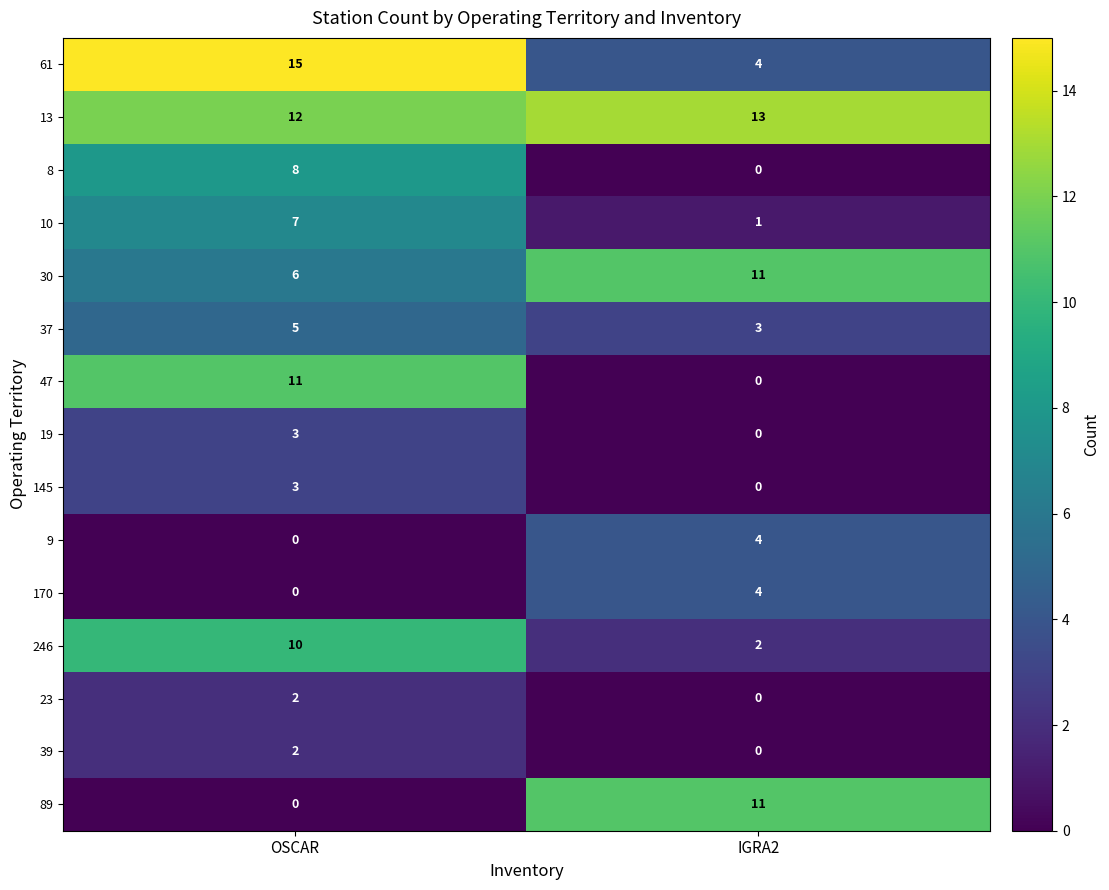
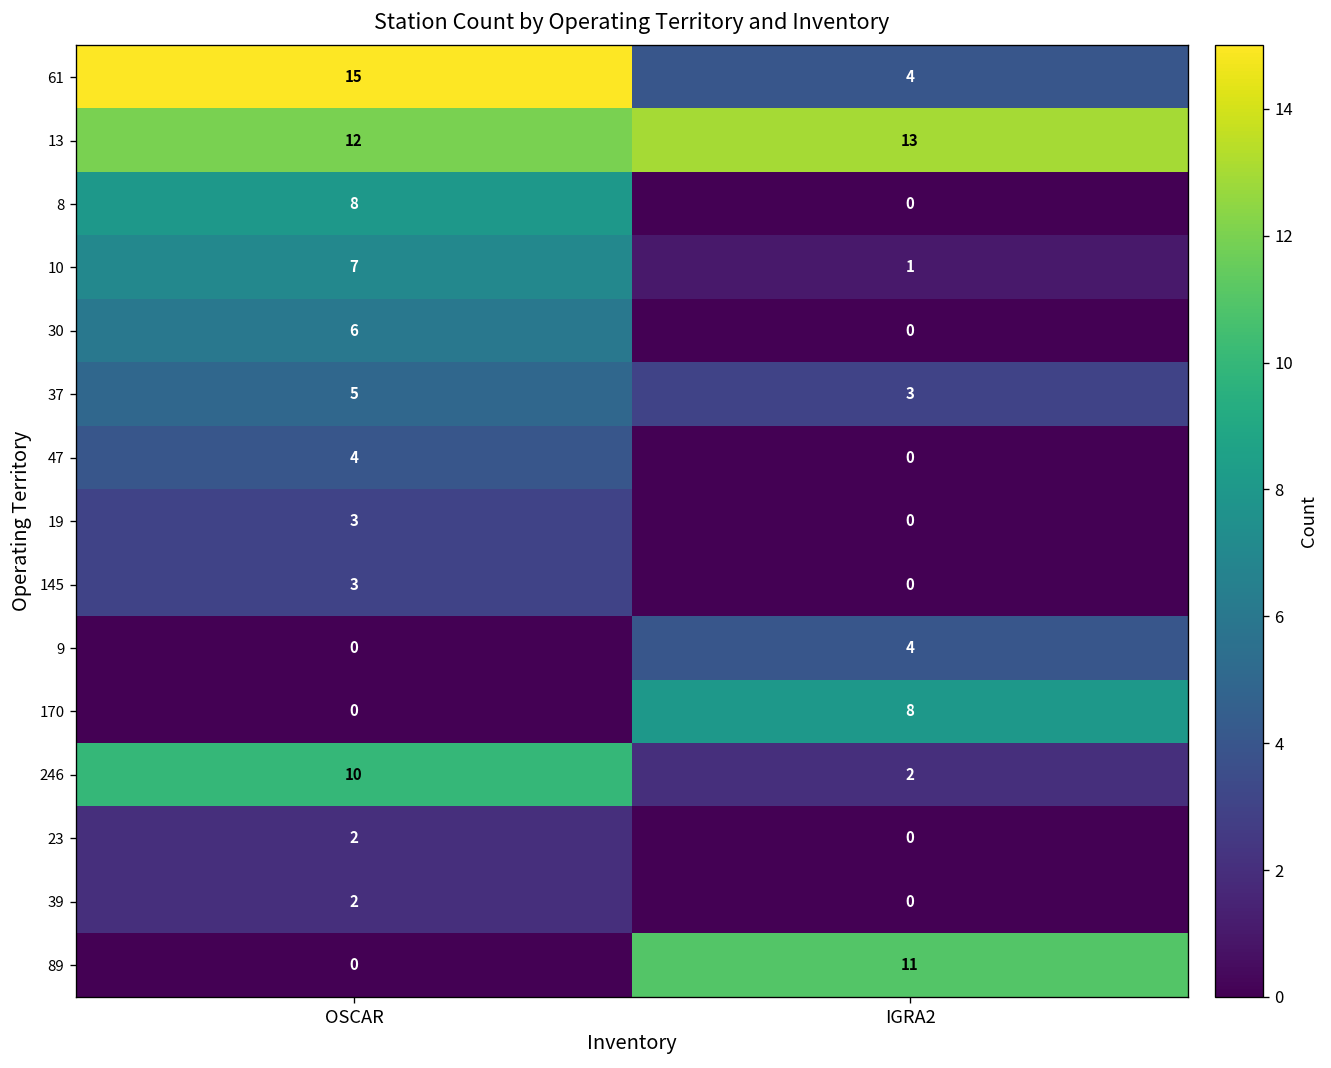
30, IGRA2: 11 -> 0
47, OSCAR: 11 -> 4
170, IGRA2: 4 -> 8
